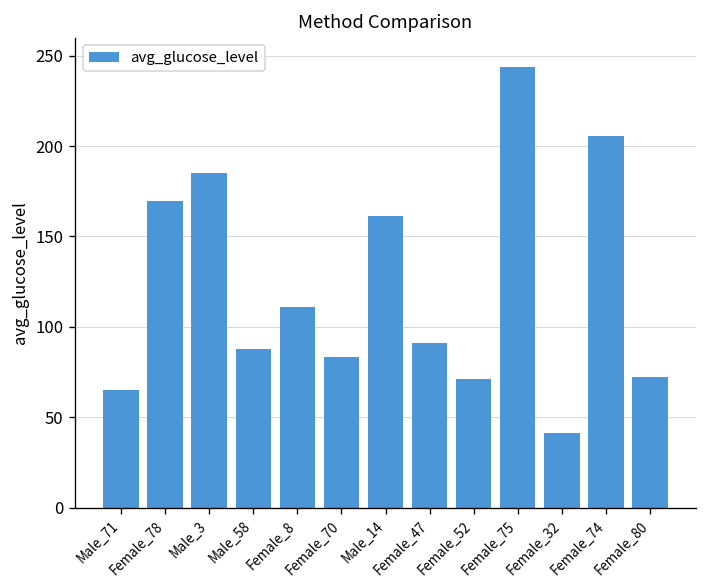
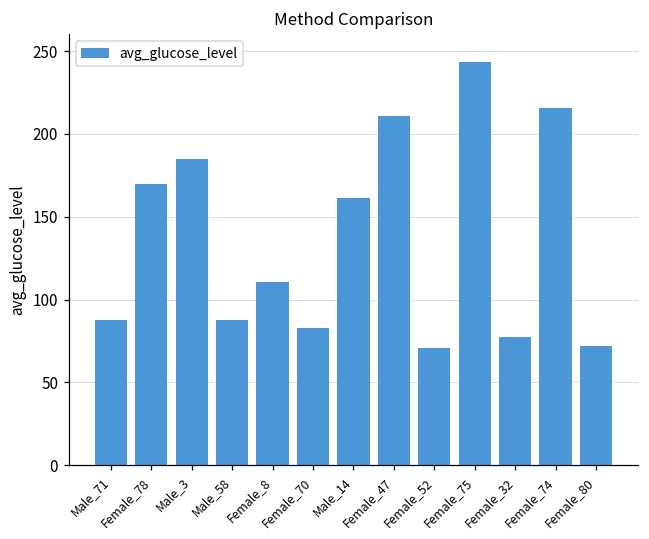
Male_71: 65 -> 88
Female_47: 91 -> 211
Female_32: 41 -> 78
Female_74: 206 -> 216
